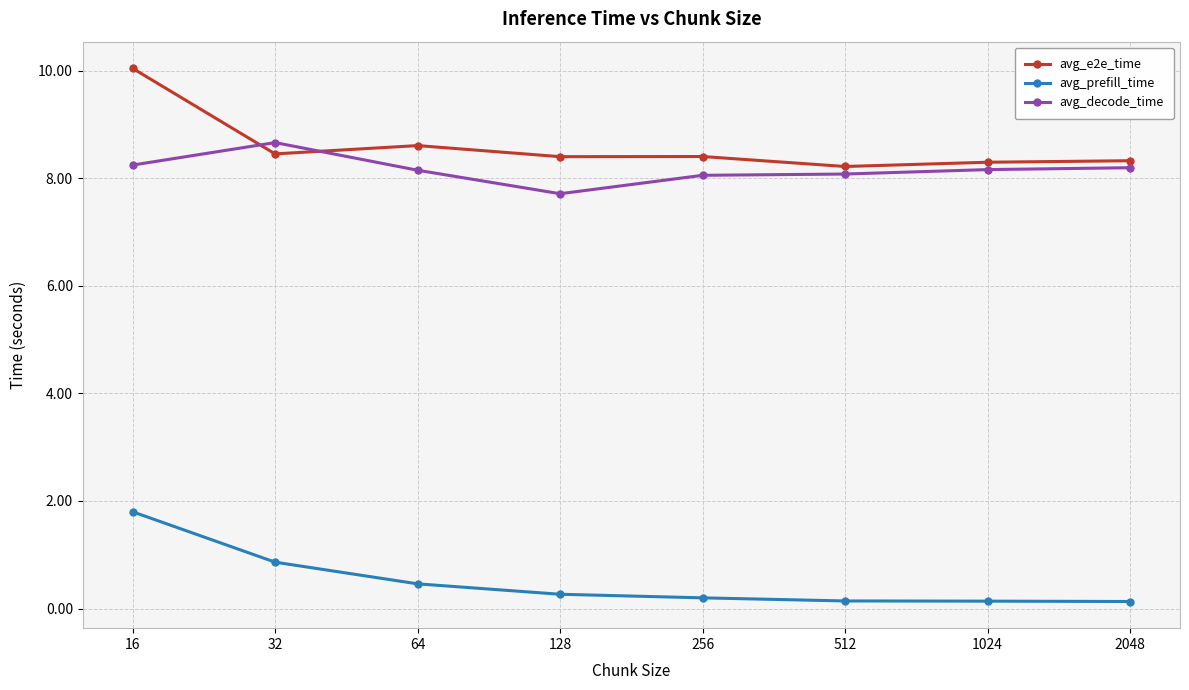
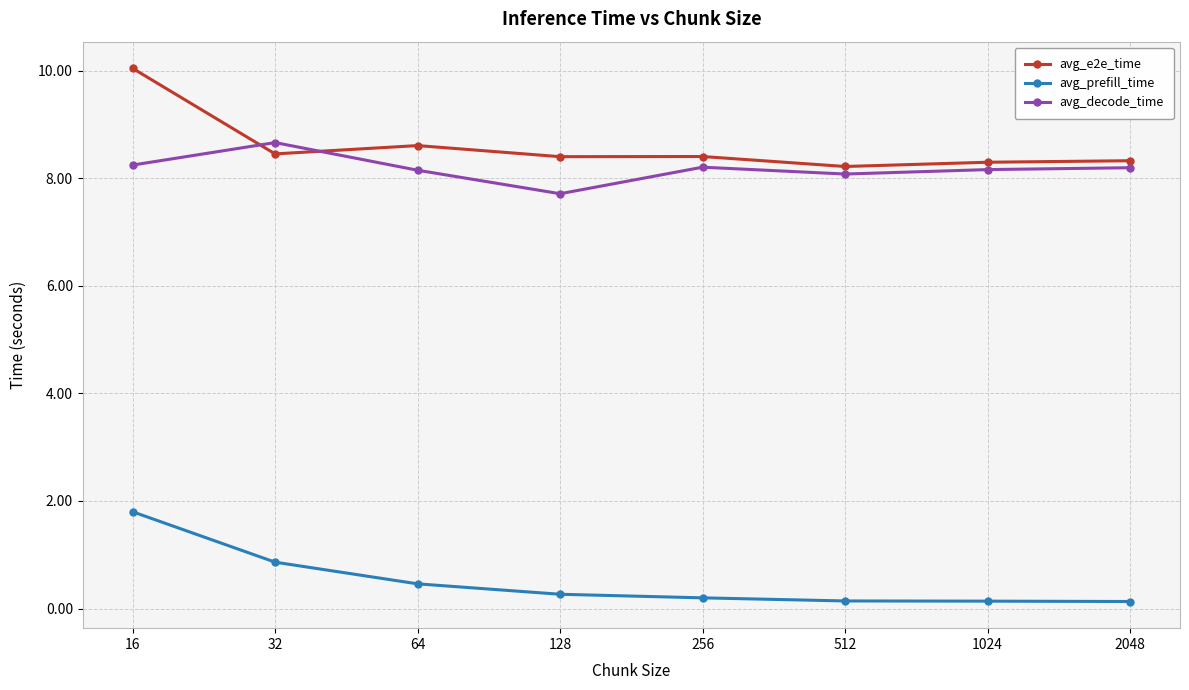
avg_decode_time, 256: 8.1 -> 8.2
